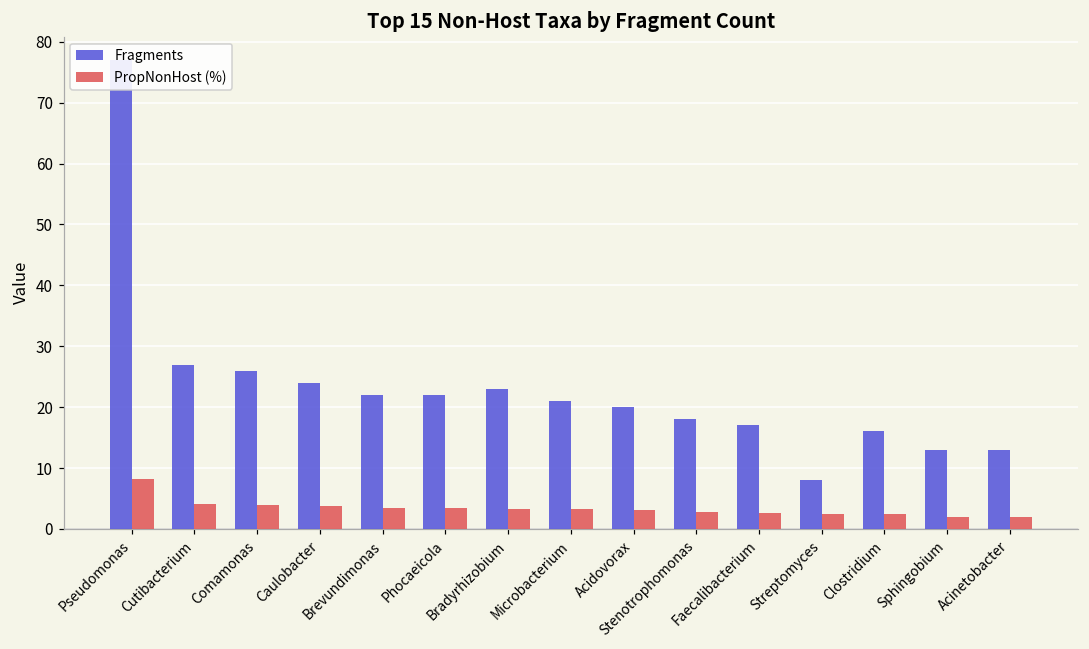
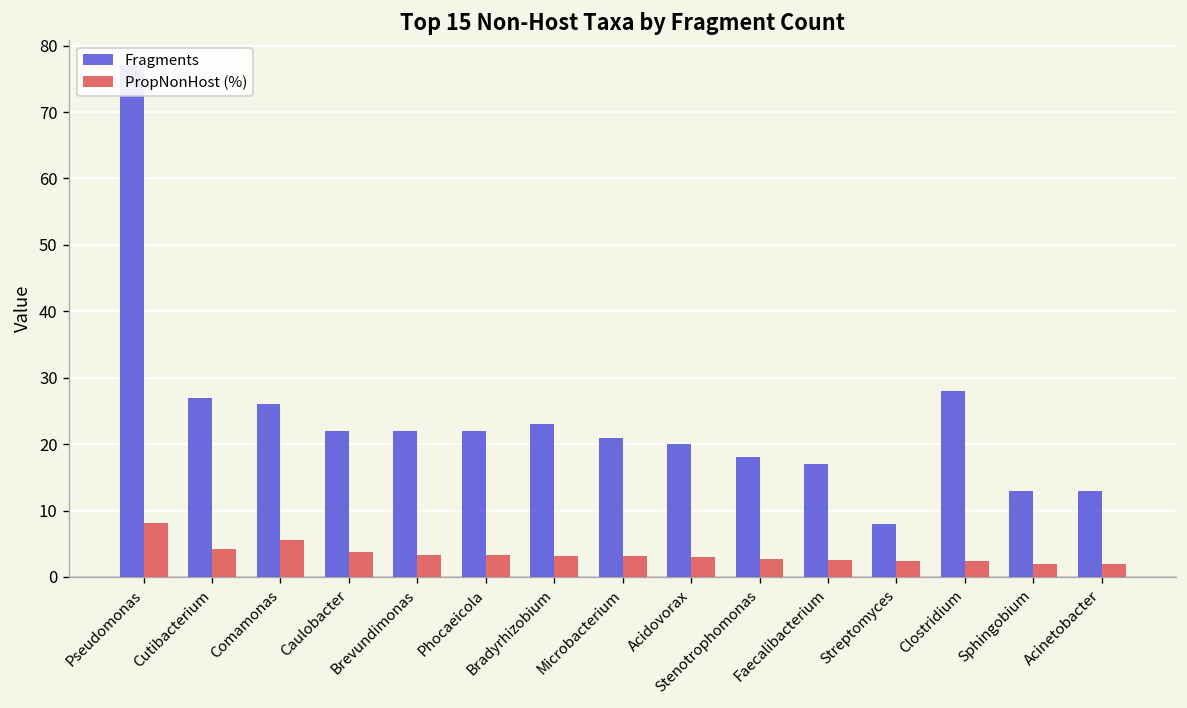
PropNonHost (%), Comamonas: 4 -> 6
Fragments, Caulobacter: 24 -> 22
Fragments, Clostridium: 16 -> 28
